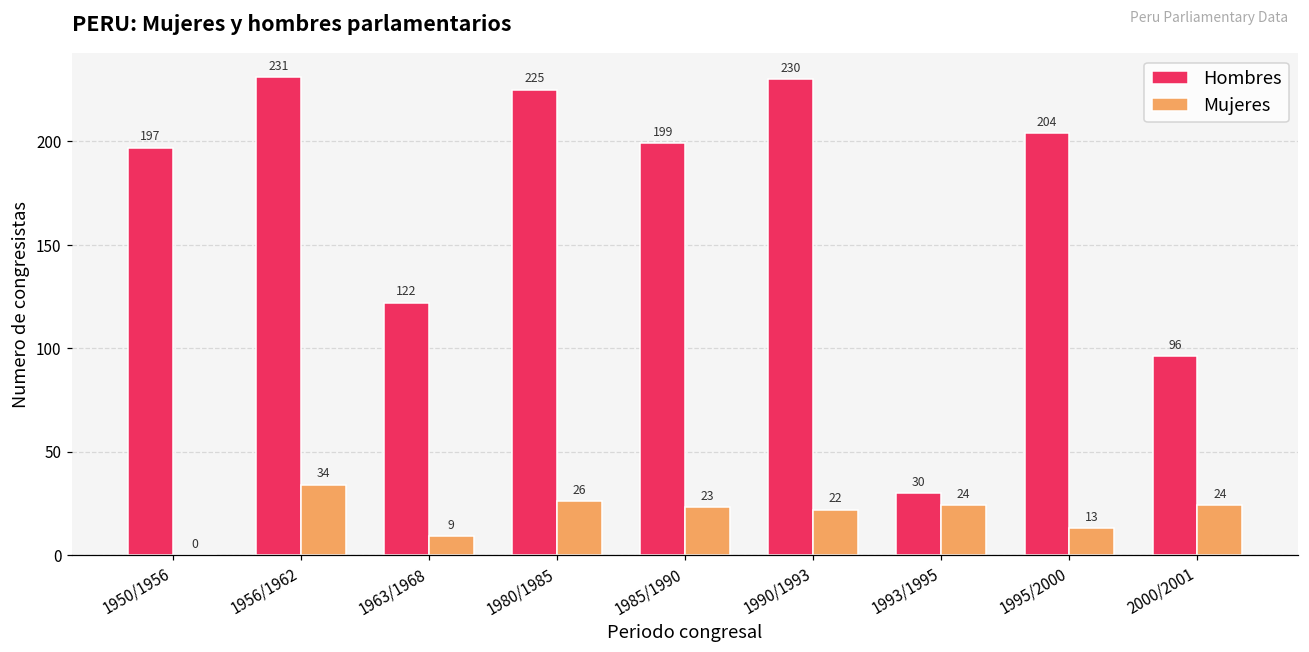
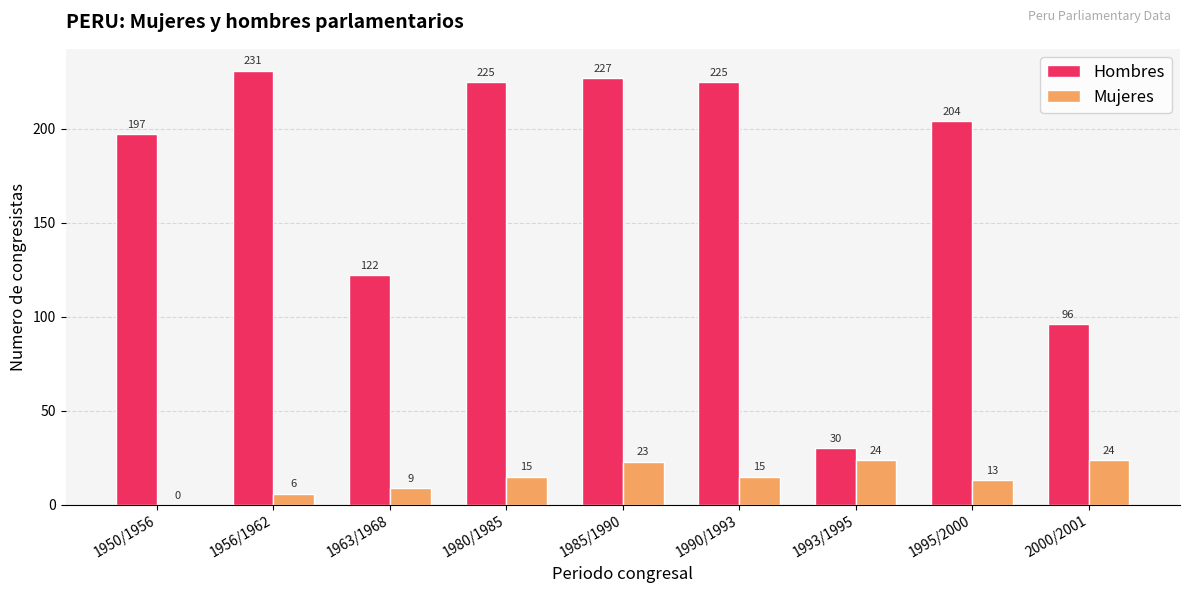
Mujeres, 1956/1962: 34 -> 6
Mujeres, 1980/1985: 26 -> 15
Hombres, 1985/1990: 199 -> 227
Hombres, 1990/1993: 230 -> 225
Mujeres, 1990/1993: 22 -> 15
